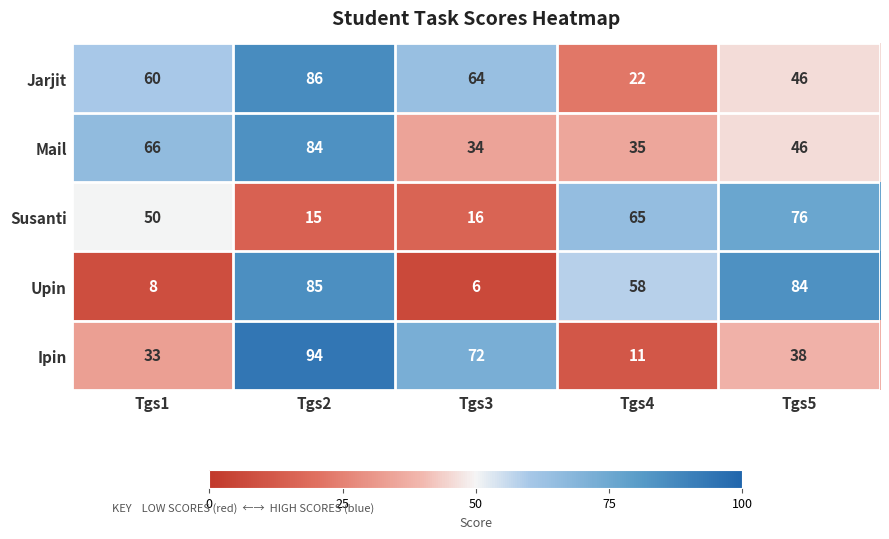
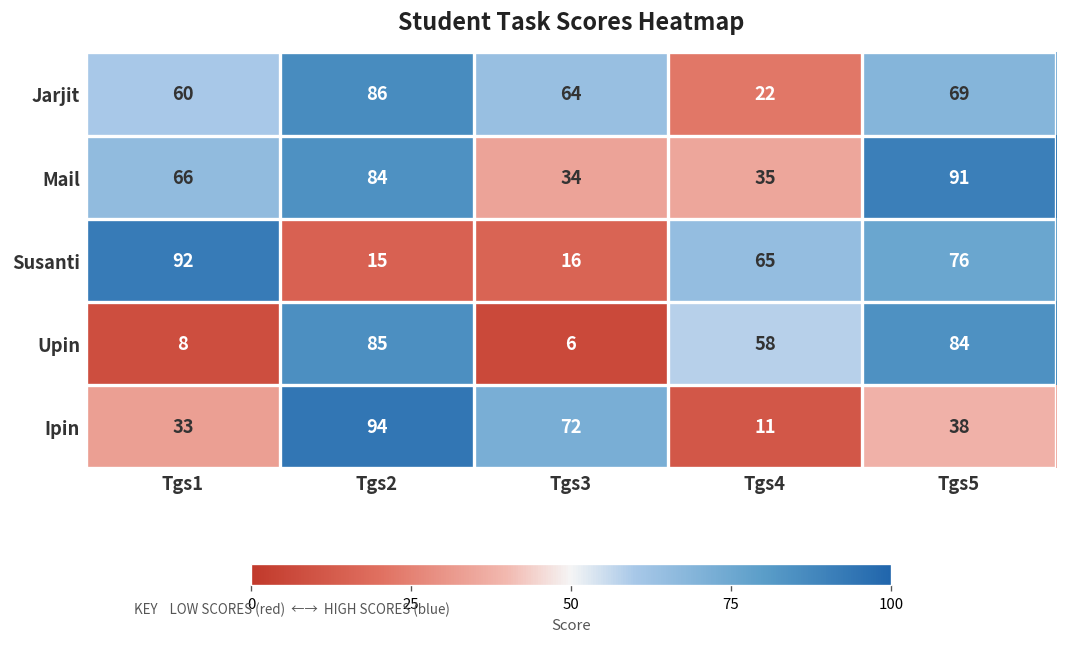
Jarjit, Tgs5: 46 -> 69
Mail, Tgs5: 46 -> 91
Susanti, Tgs1: 50 -> 92
